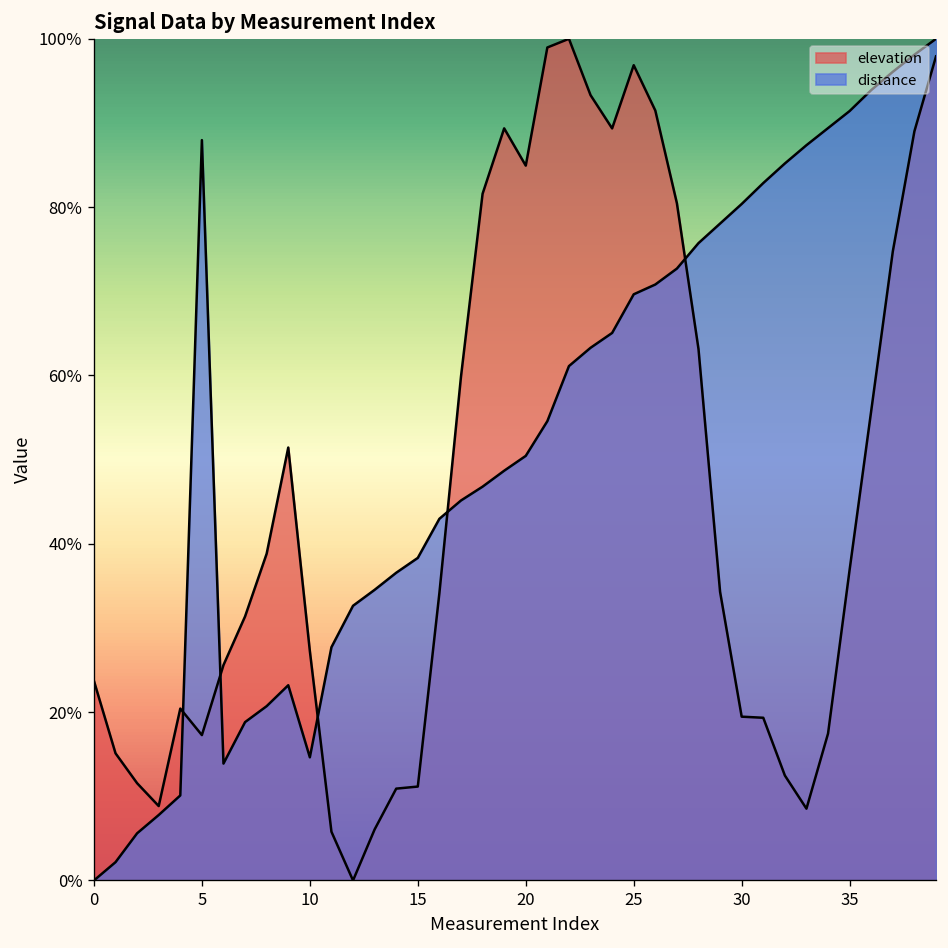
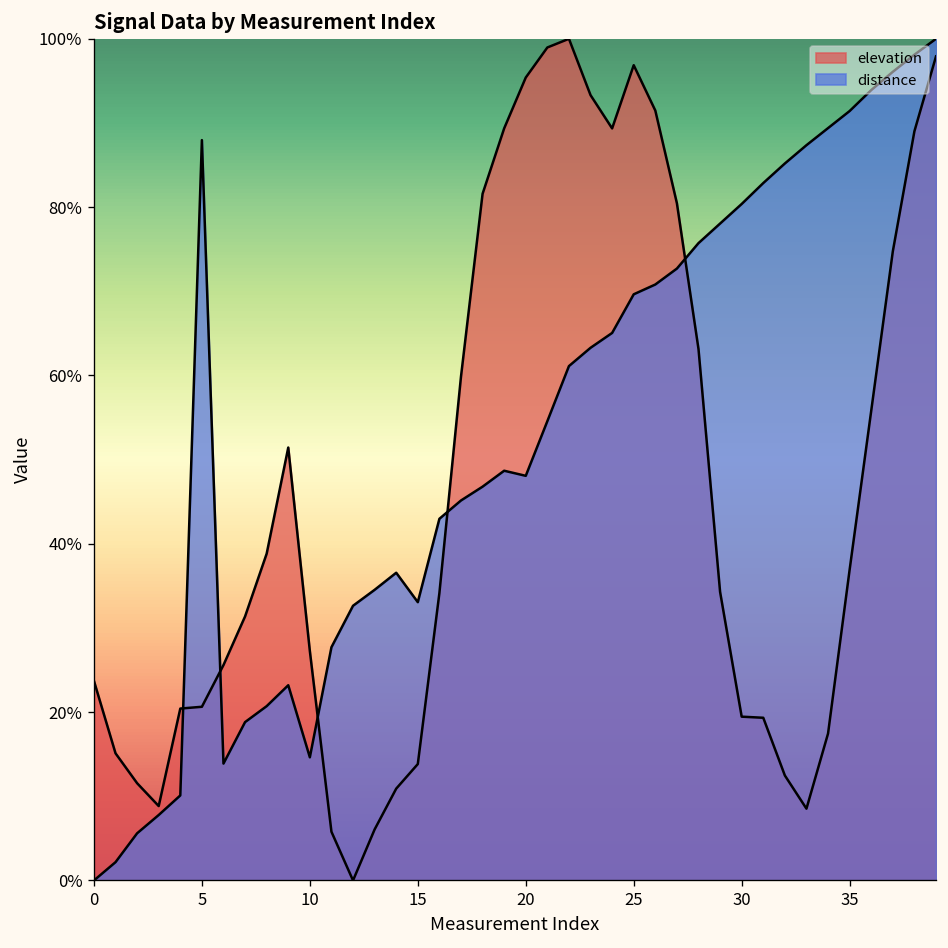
elevation, 5: 17% -> 21%
elevation, 15: 11% -> 14%
distance, 15: 38% -> 33%
elevation, 20: 85% -> 95%
distance, 20: 50% -> 48%
